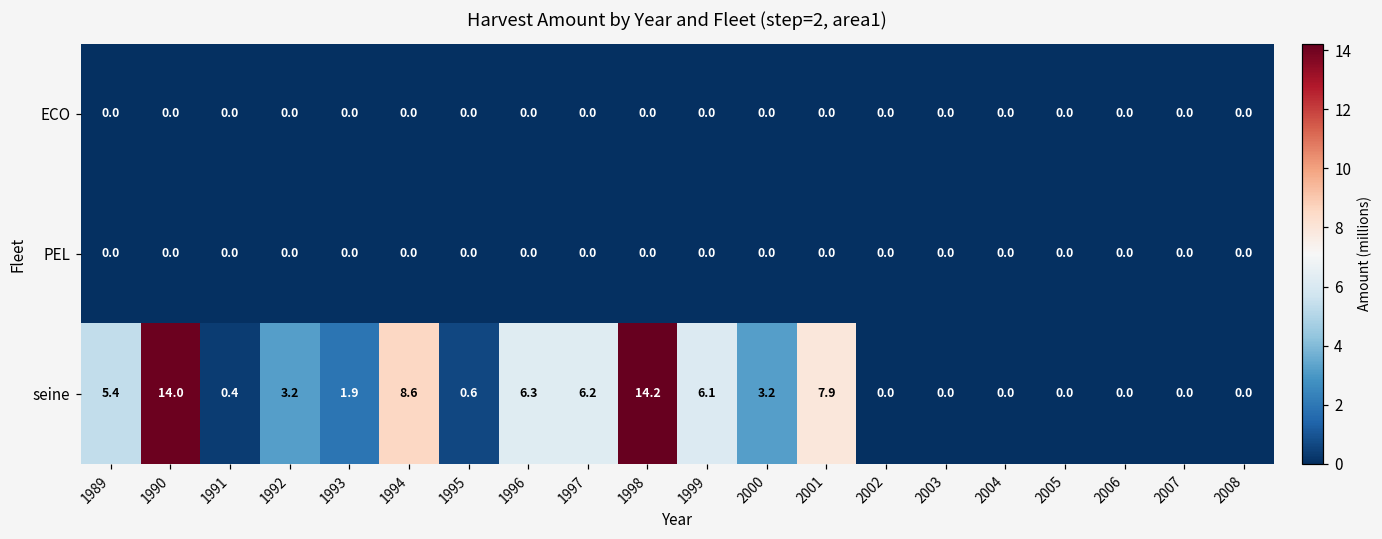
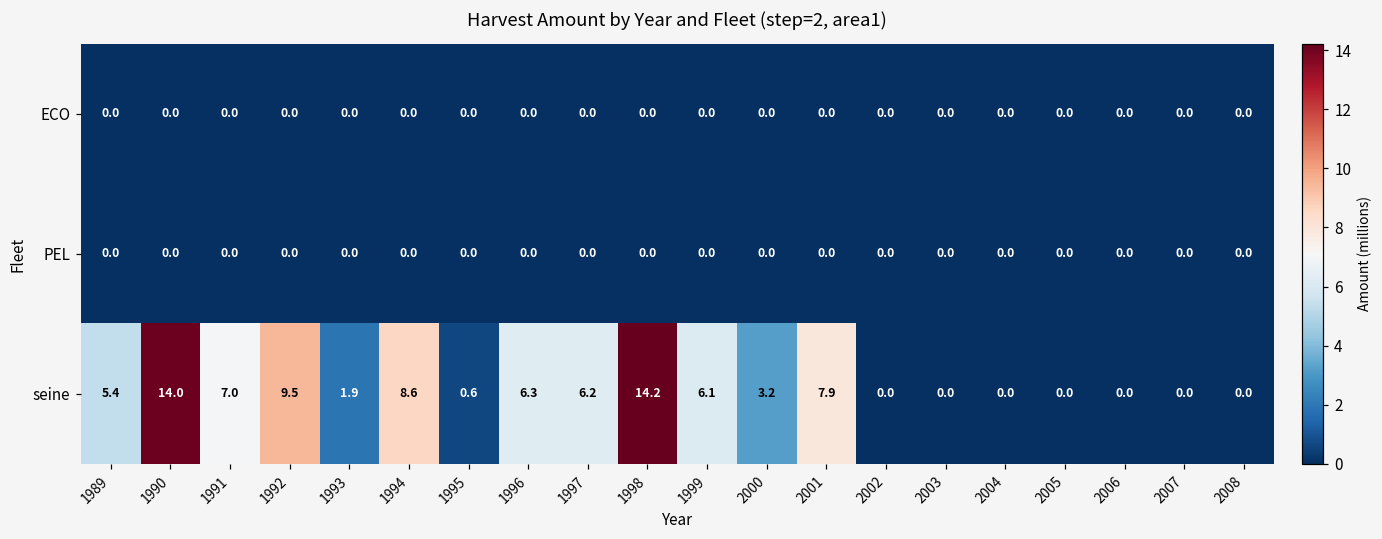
seine, 1991: 0.4 -> 7.0
seine, 1992: 3.2 -> 9.5
